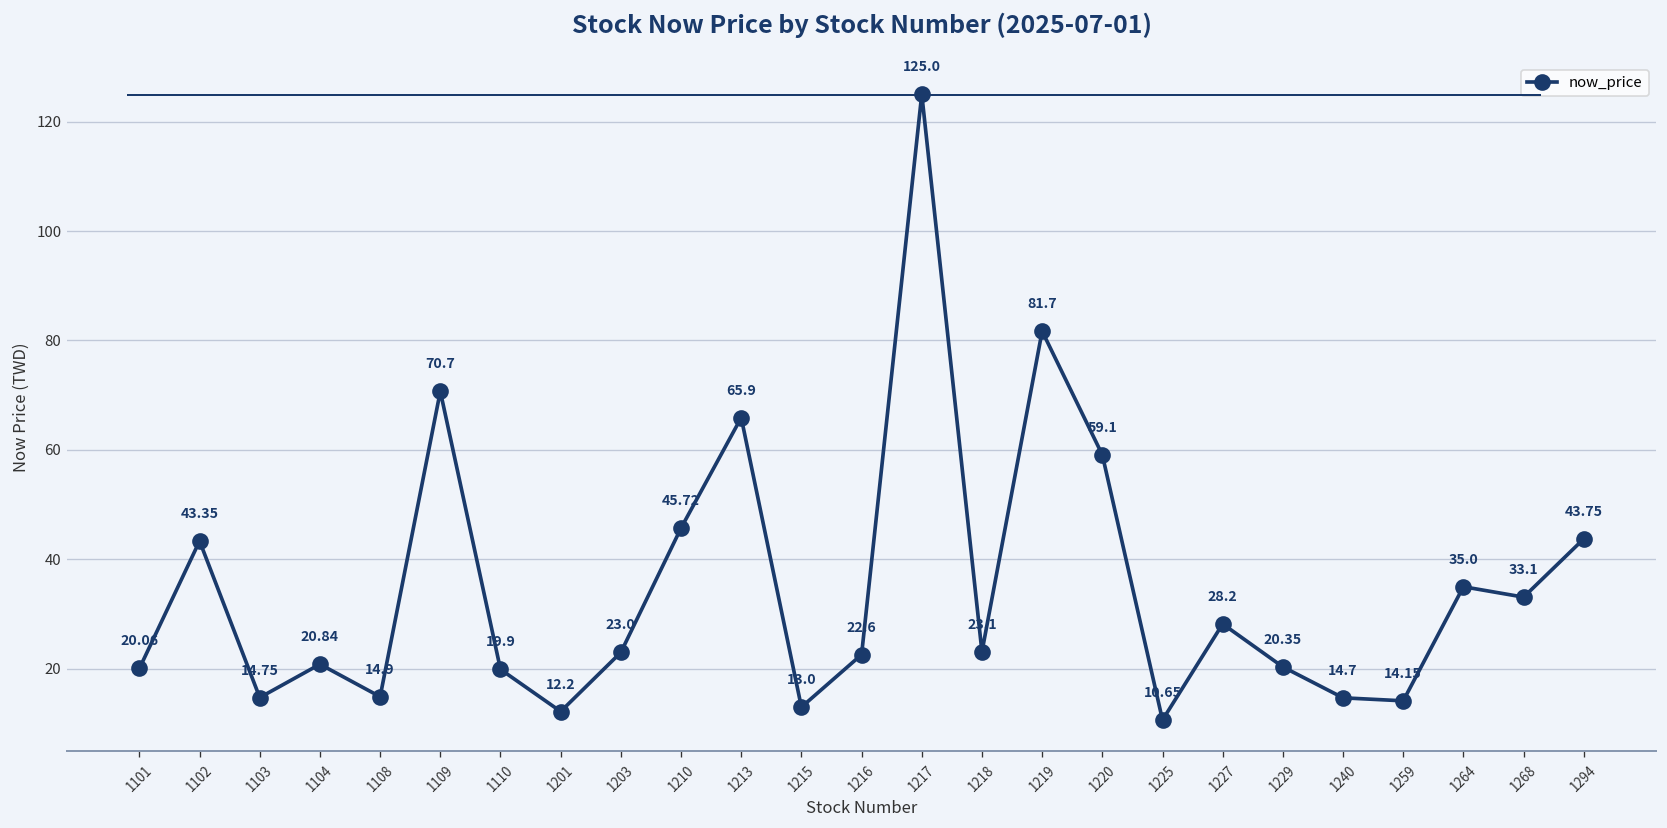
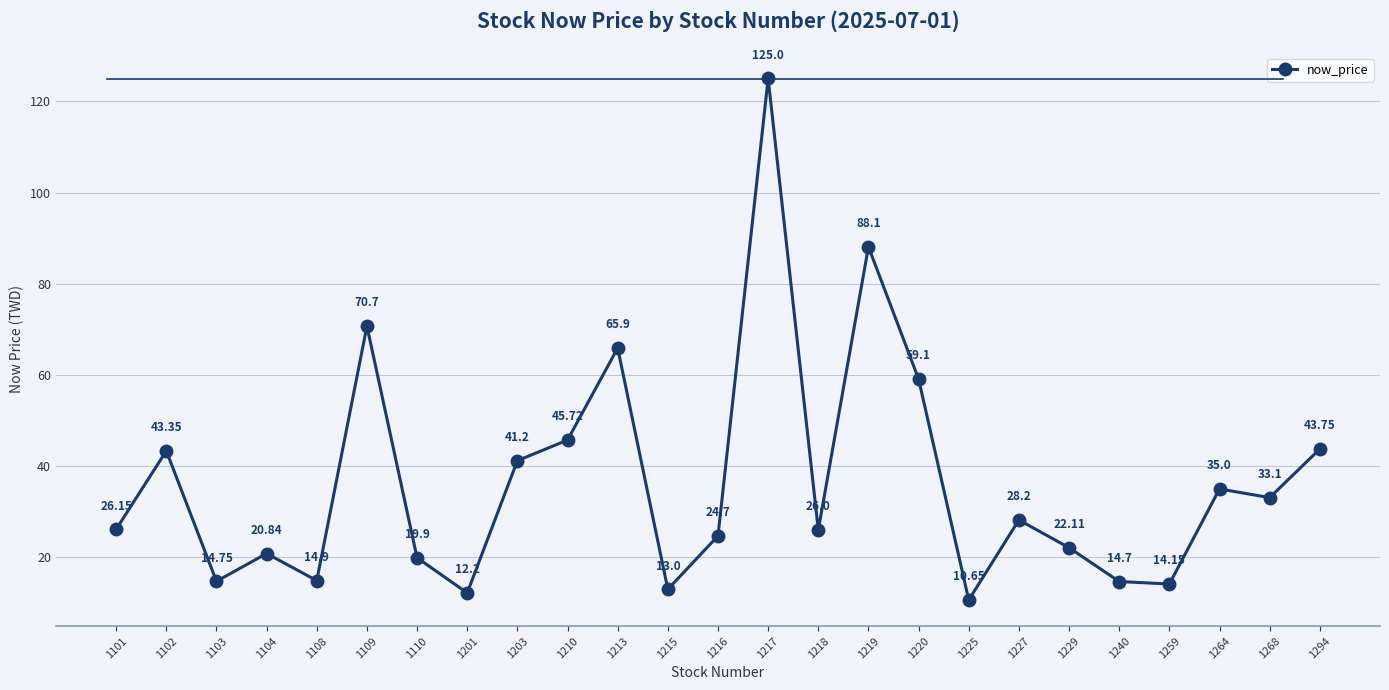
1101: 20.06 -> 26.15
1203: 23.0 -> 41.2
1216: 22.6 -> 24.7
1218: 23.1 -> 26.0
1219: 81.7 -> 88.1
1229: 20.35 -> 22.11
